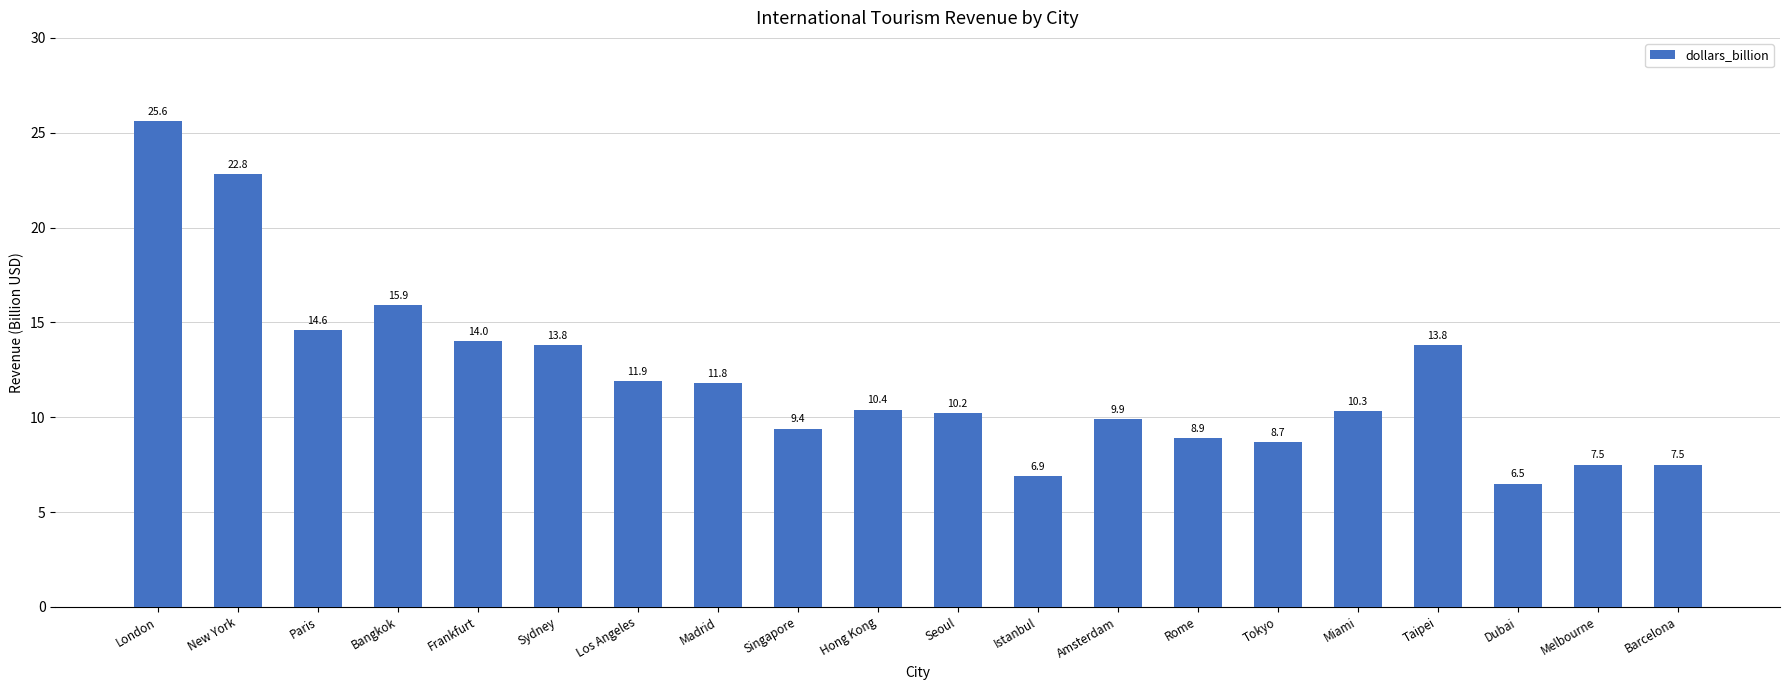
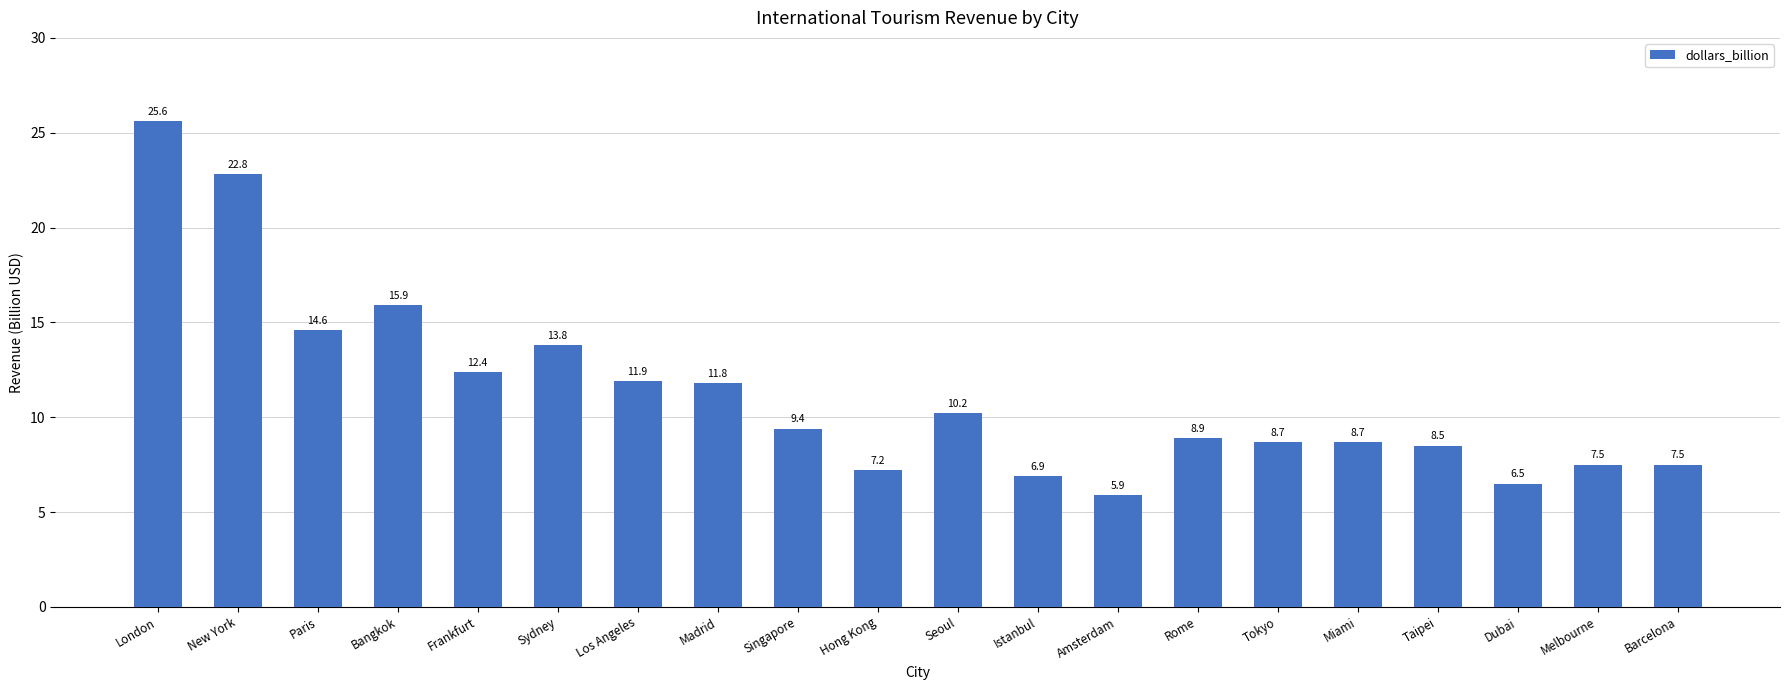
Frankfurt: 14.0 -> 12.4
Hong Kong: 10.4 -> 7.2
Amsterdam: 9.9 -> 5.9
Miami: 10.3 -> 8.7
Taipei: 13.8 -> 8.5
